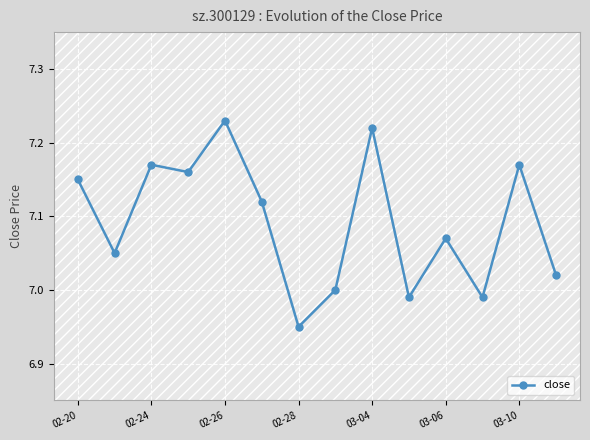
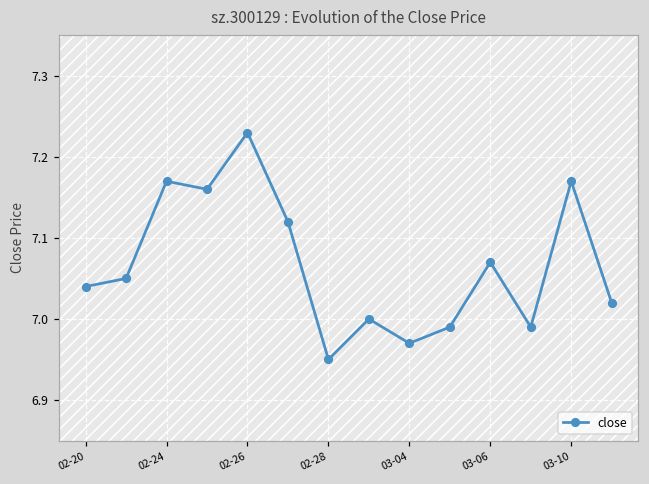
02-20: 7.15 -> 7.04
03-04: 7.22 -> 6.97
